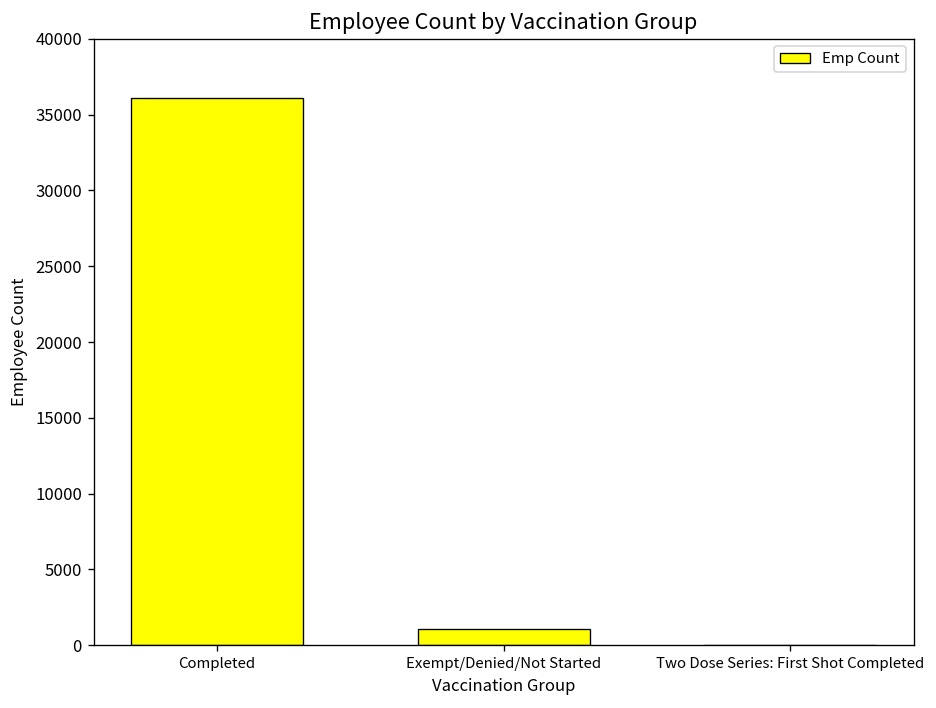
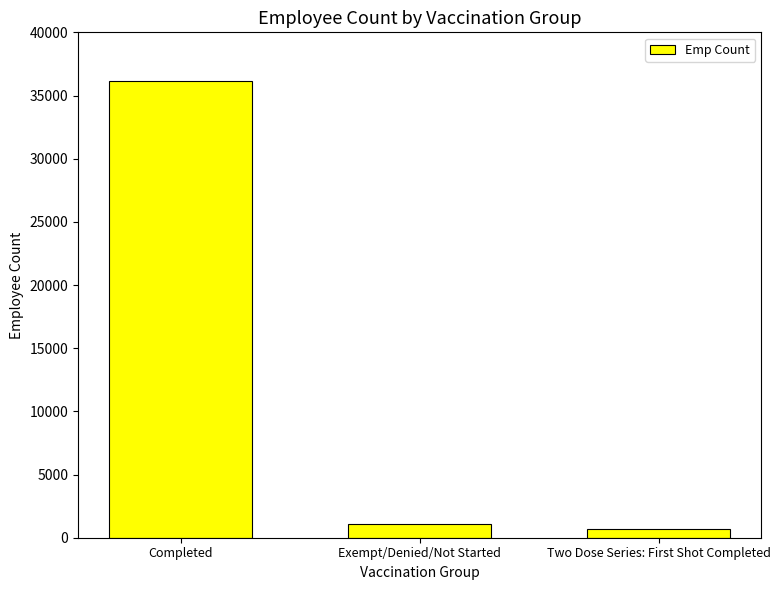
Two Dose Series: First Shot Completed: 0 -> 700
